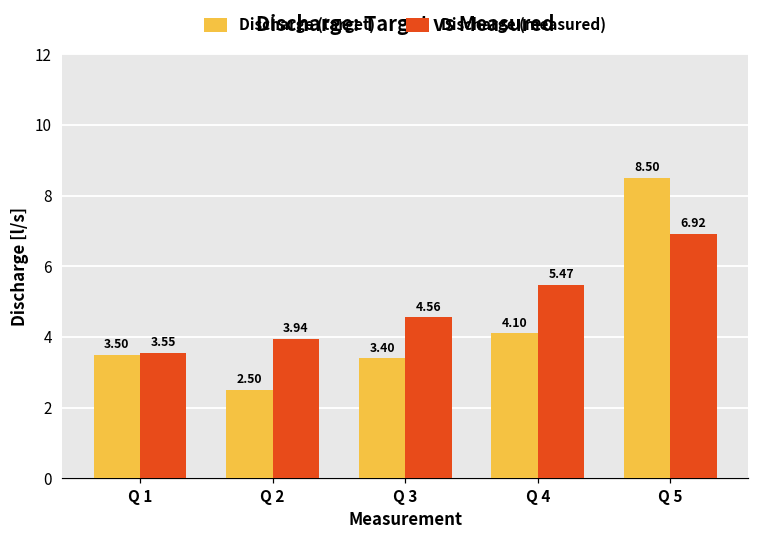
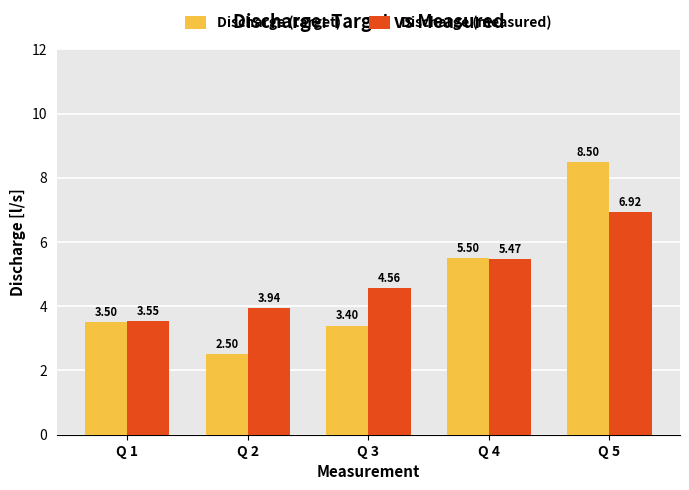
Discharge (target), Q 4: 4.10 -> 5.50
